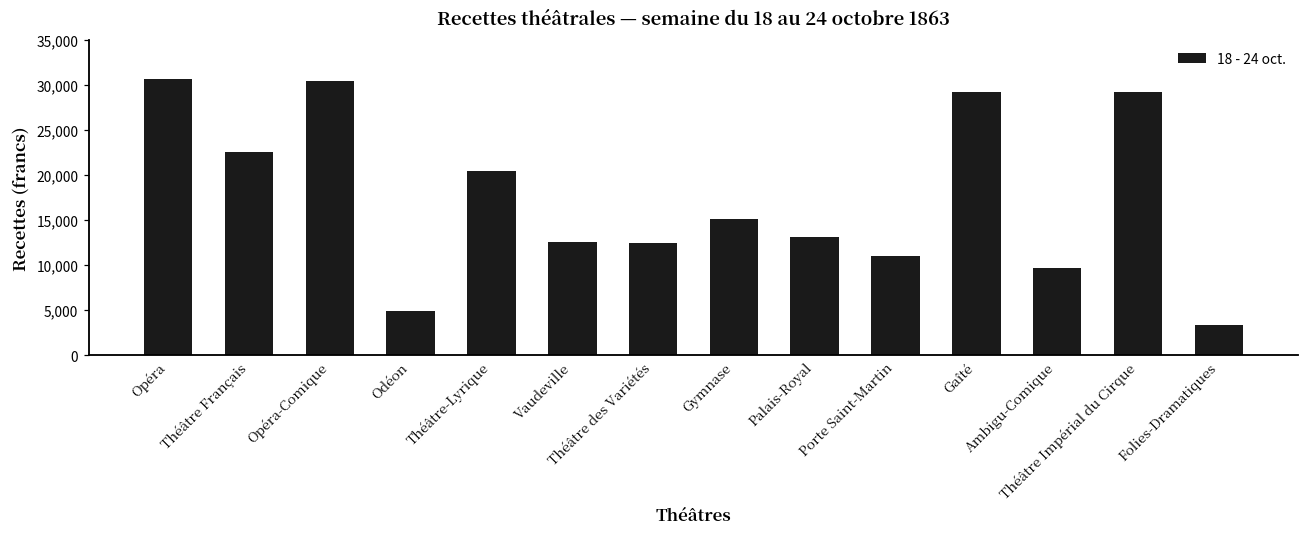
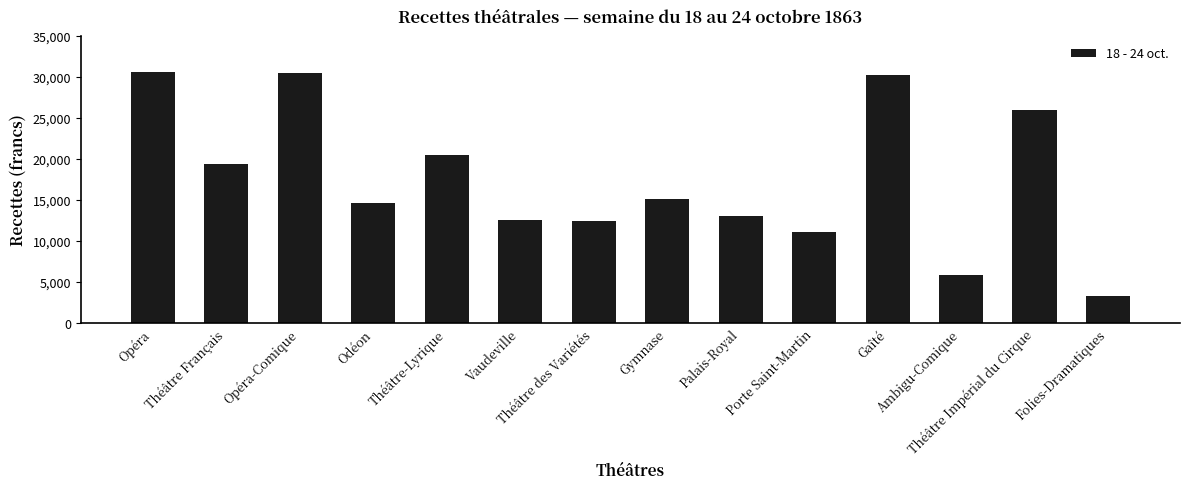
Théâtre Français: 22,000 -> 19,000
Odéon: 5,000 -> 15,000
Gaîté: 29,000 -> 30,000
Ambigu-Comique: 10,000 -> 6,000
Théâtre Impérial du Cirque: 29,000 -> 26,000
